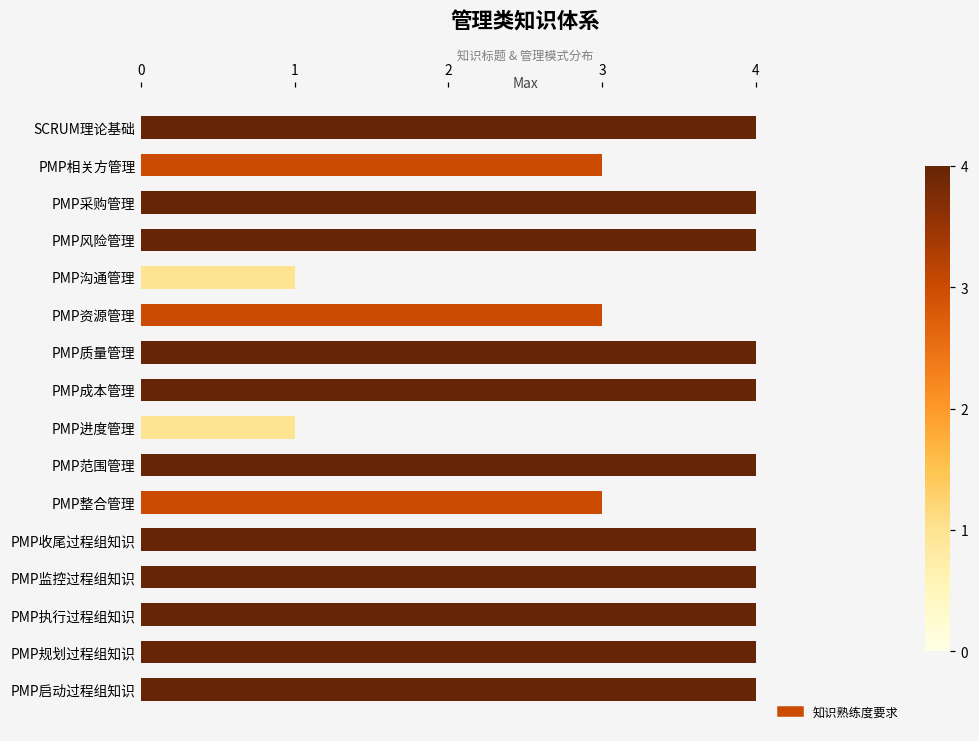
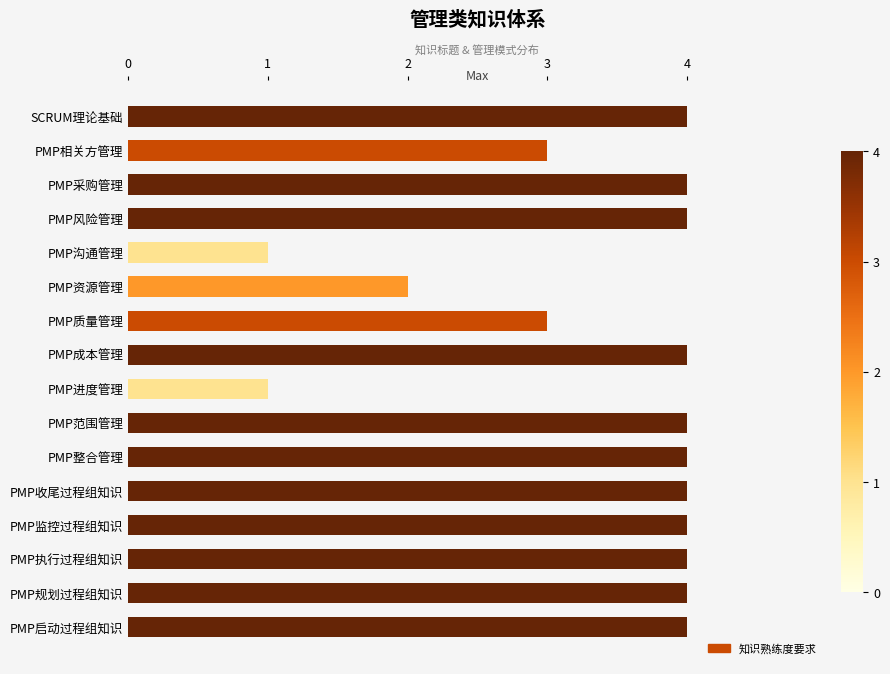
PMP资源管理: 3 -> 2
PMP质量管理: 4 -> 3
PMP整合管理: 3 -> 4
